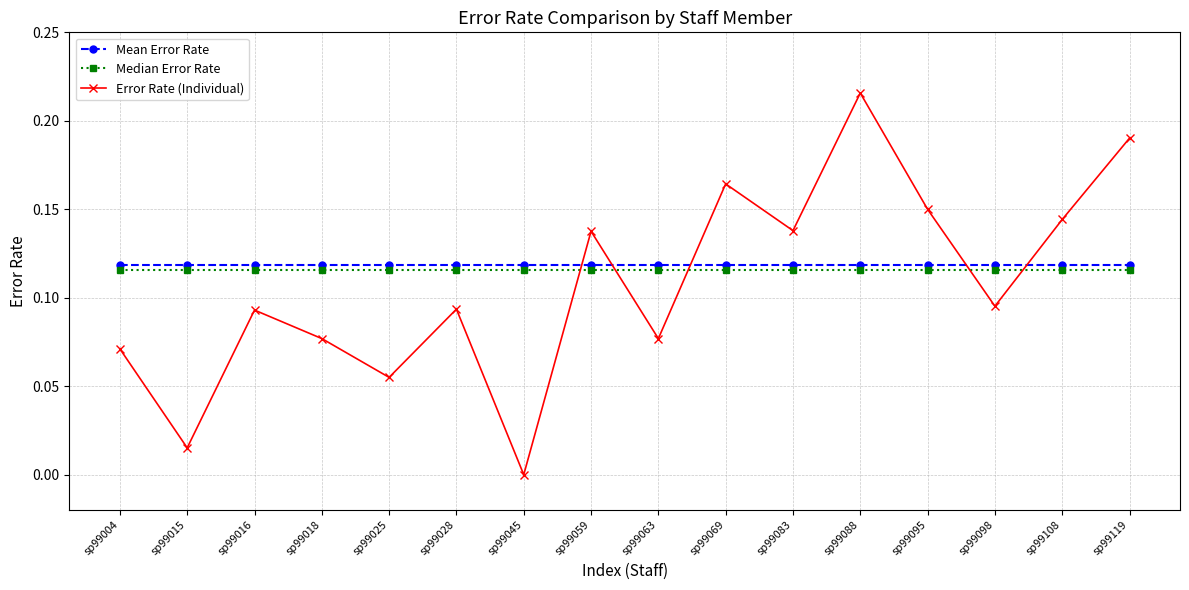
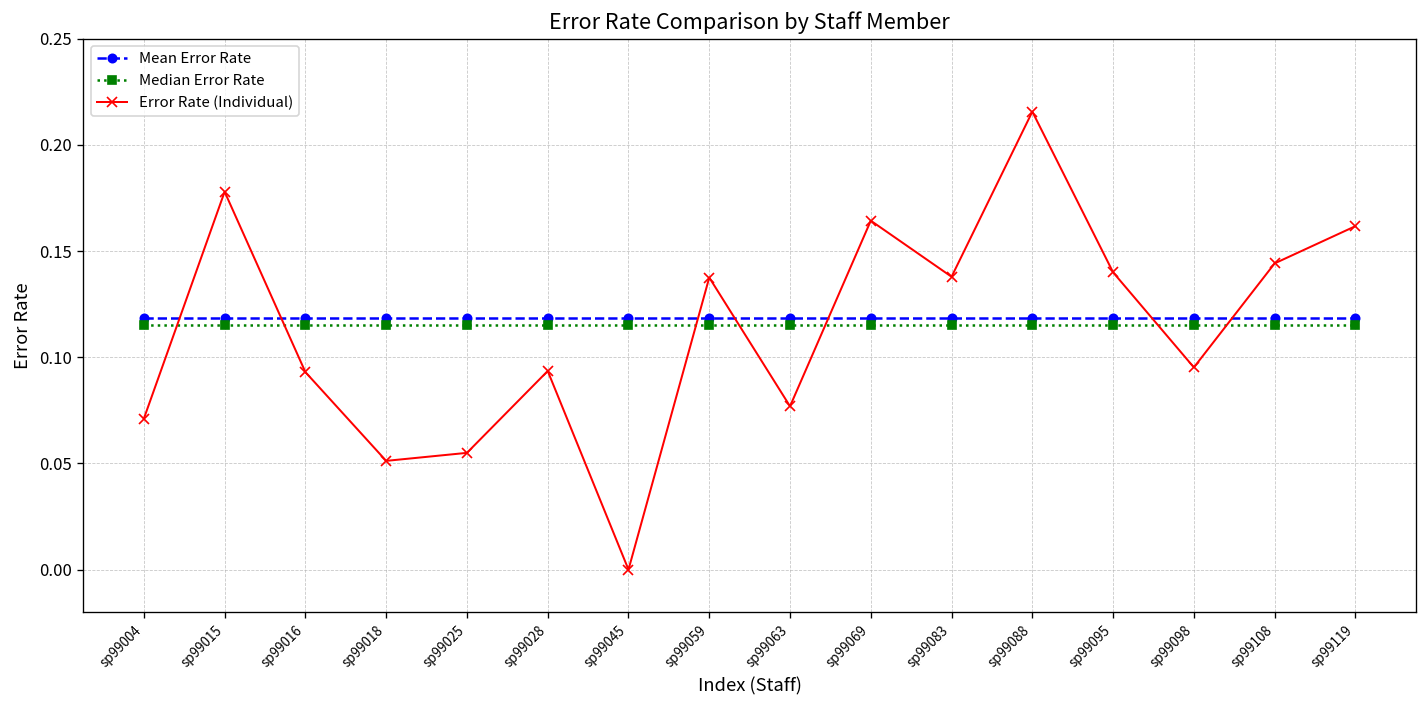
Error Rate (Individual), sp99015: 0.015 -> 0.178
Error Rate (Individual), sp99018: 0.077 -> 0.051
Error Rate (Individual), sp99095: 0.15 -> 0.14
Error Rate (Individual), sp99119: 0.190 -> 0.162
